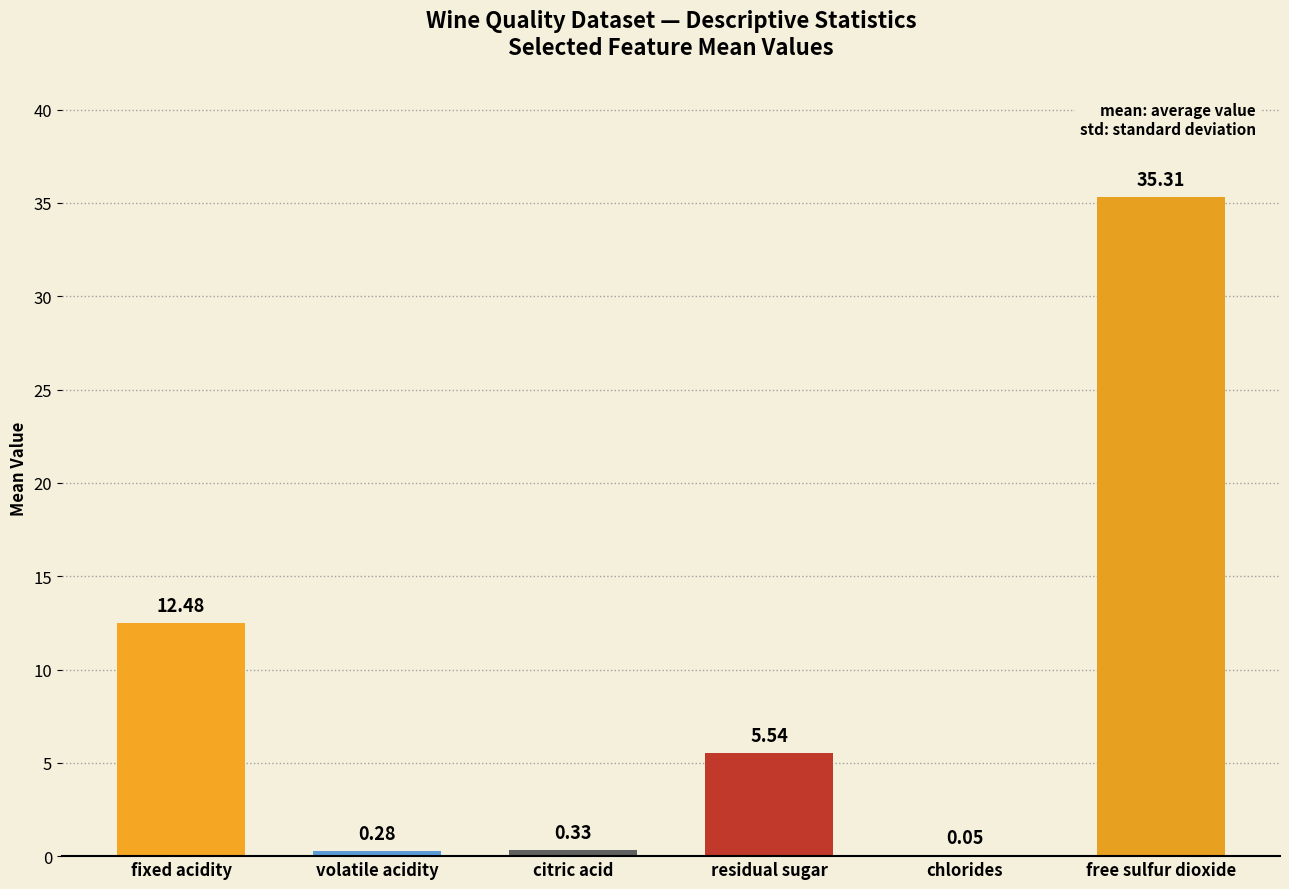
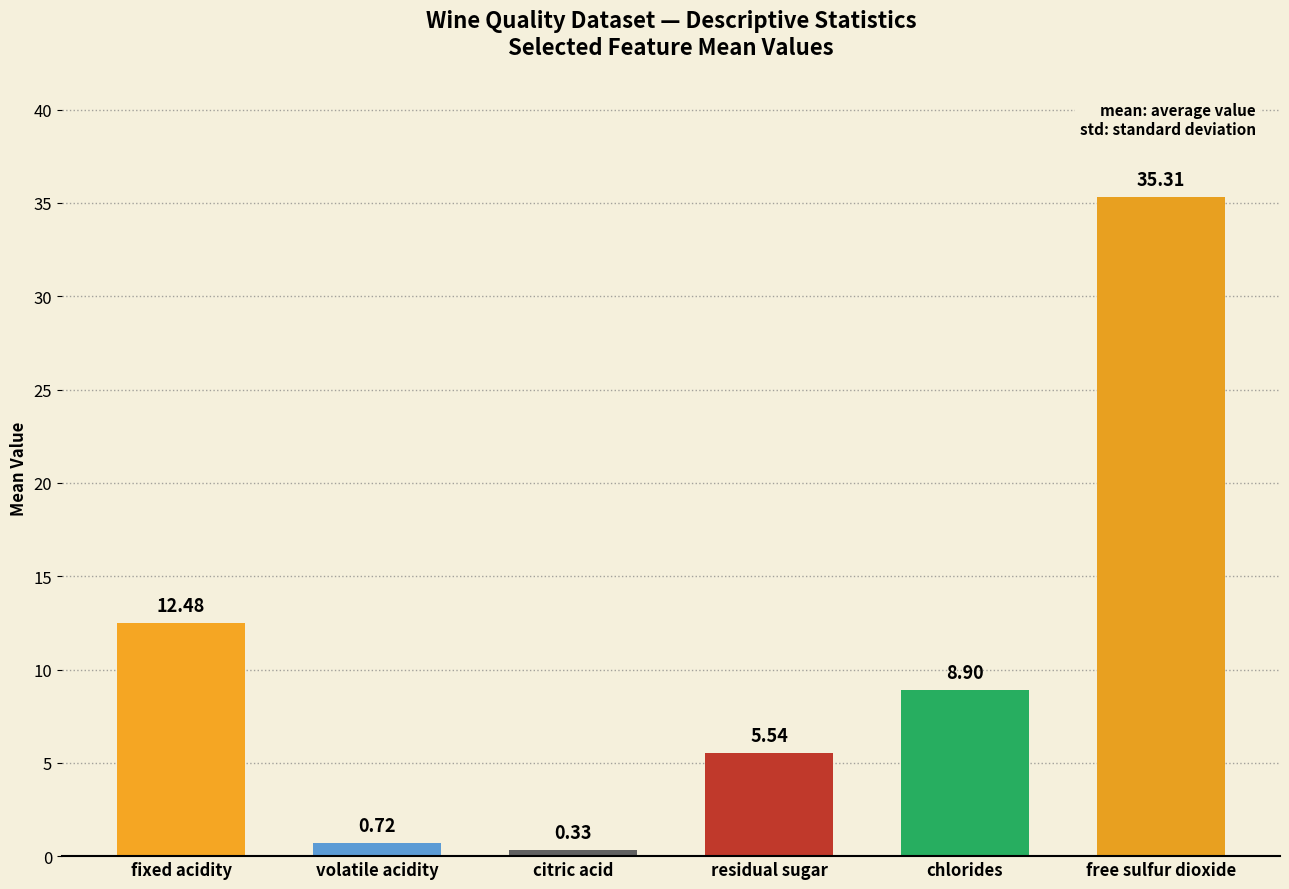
volatile acidity: 0.28 -> 0.72
chlorides: 0.05 -> 8.90
